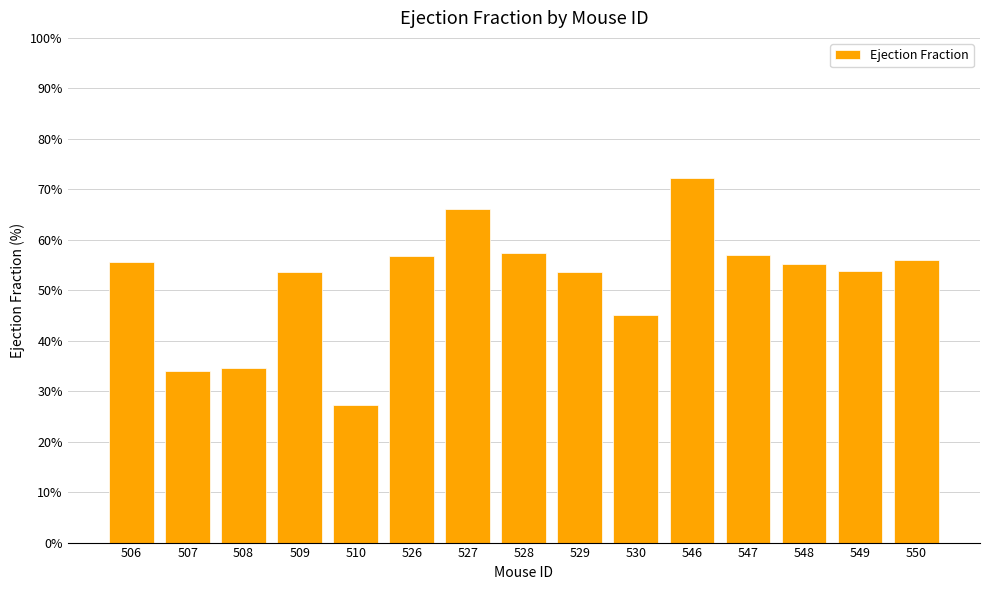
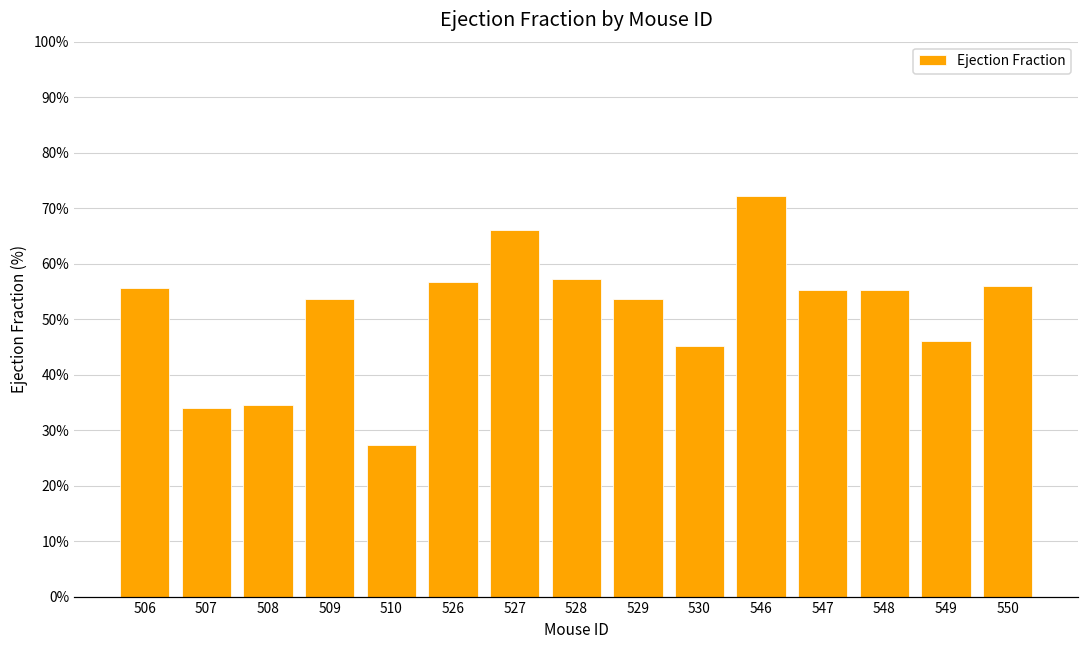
547: 57% -> 55%
549: 54% -> 46%
